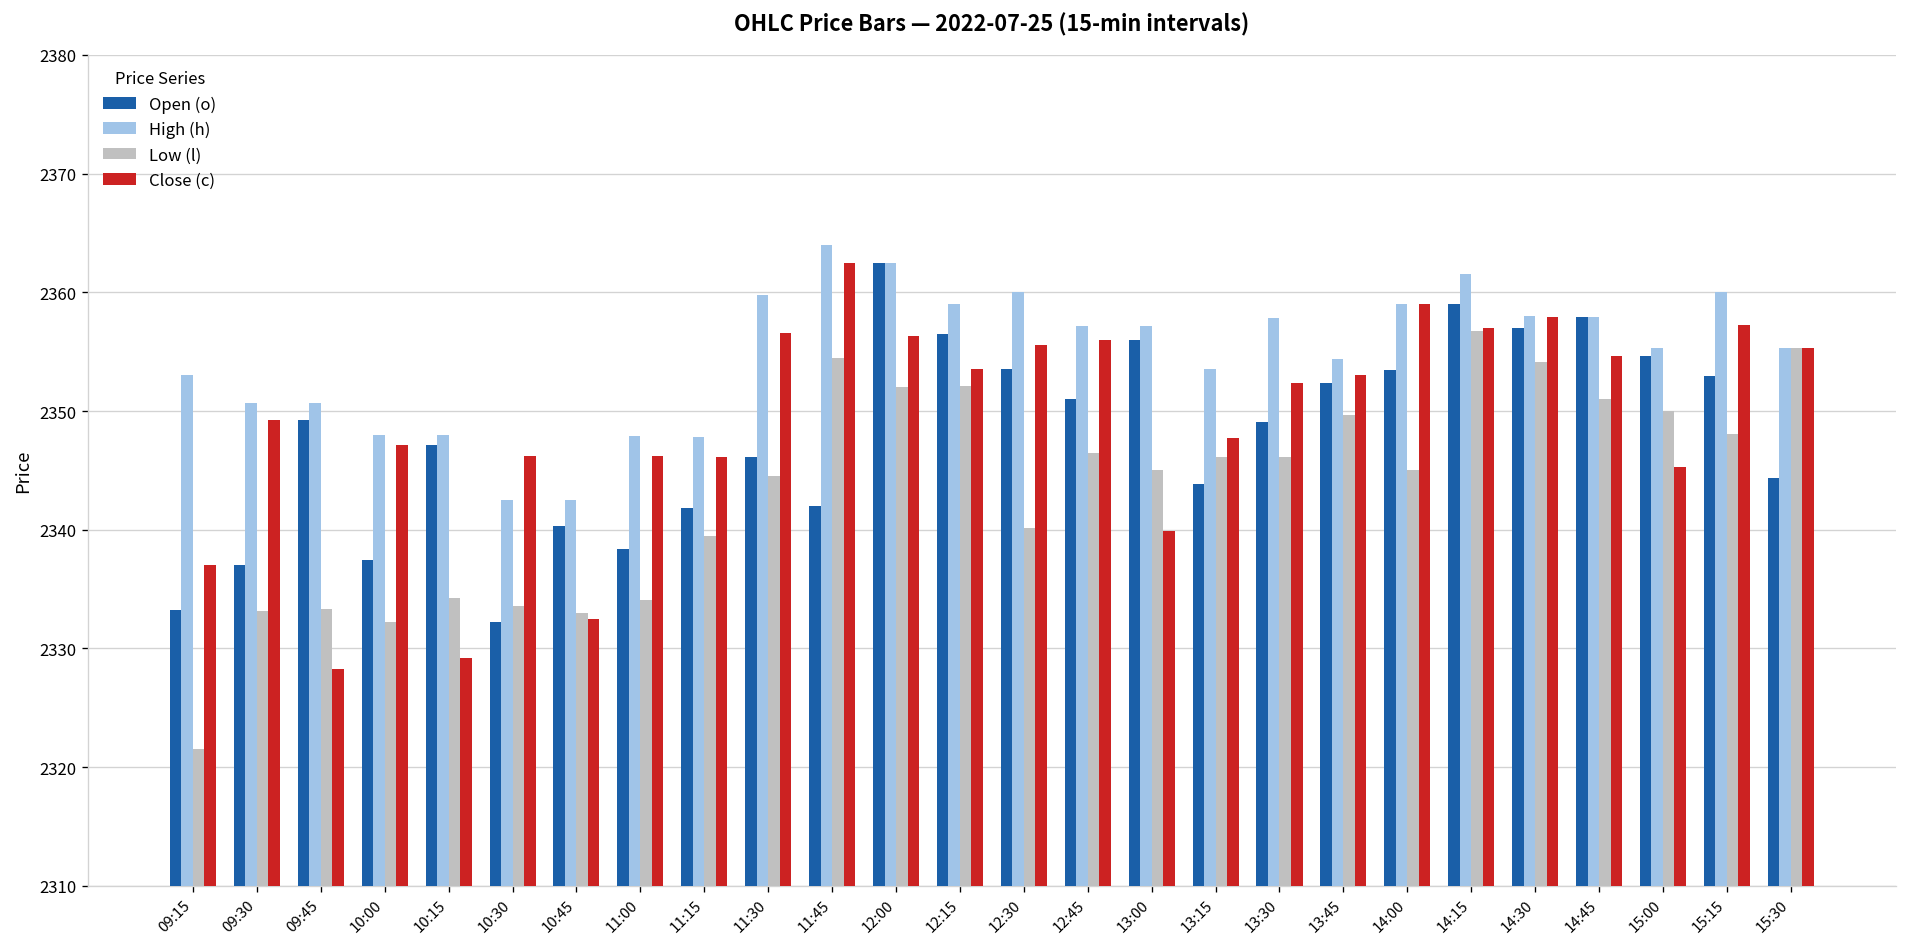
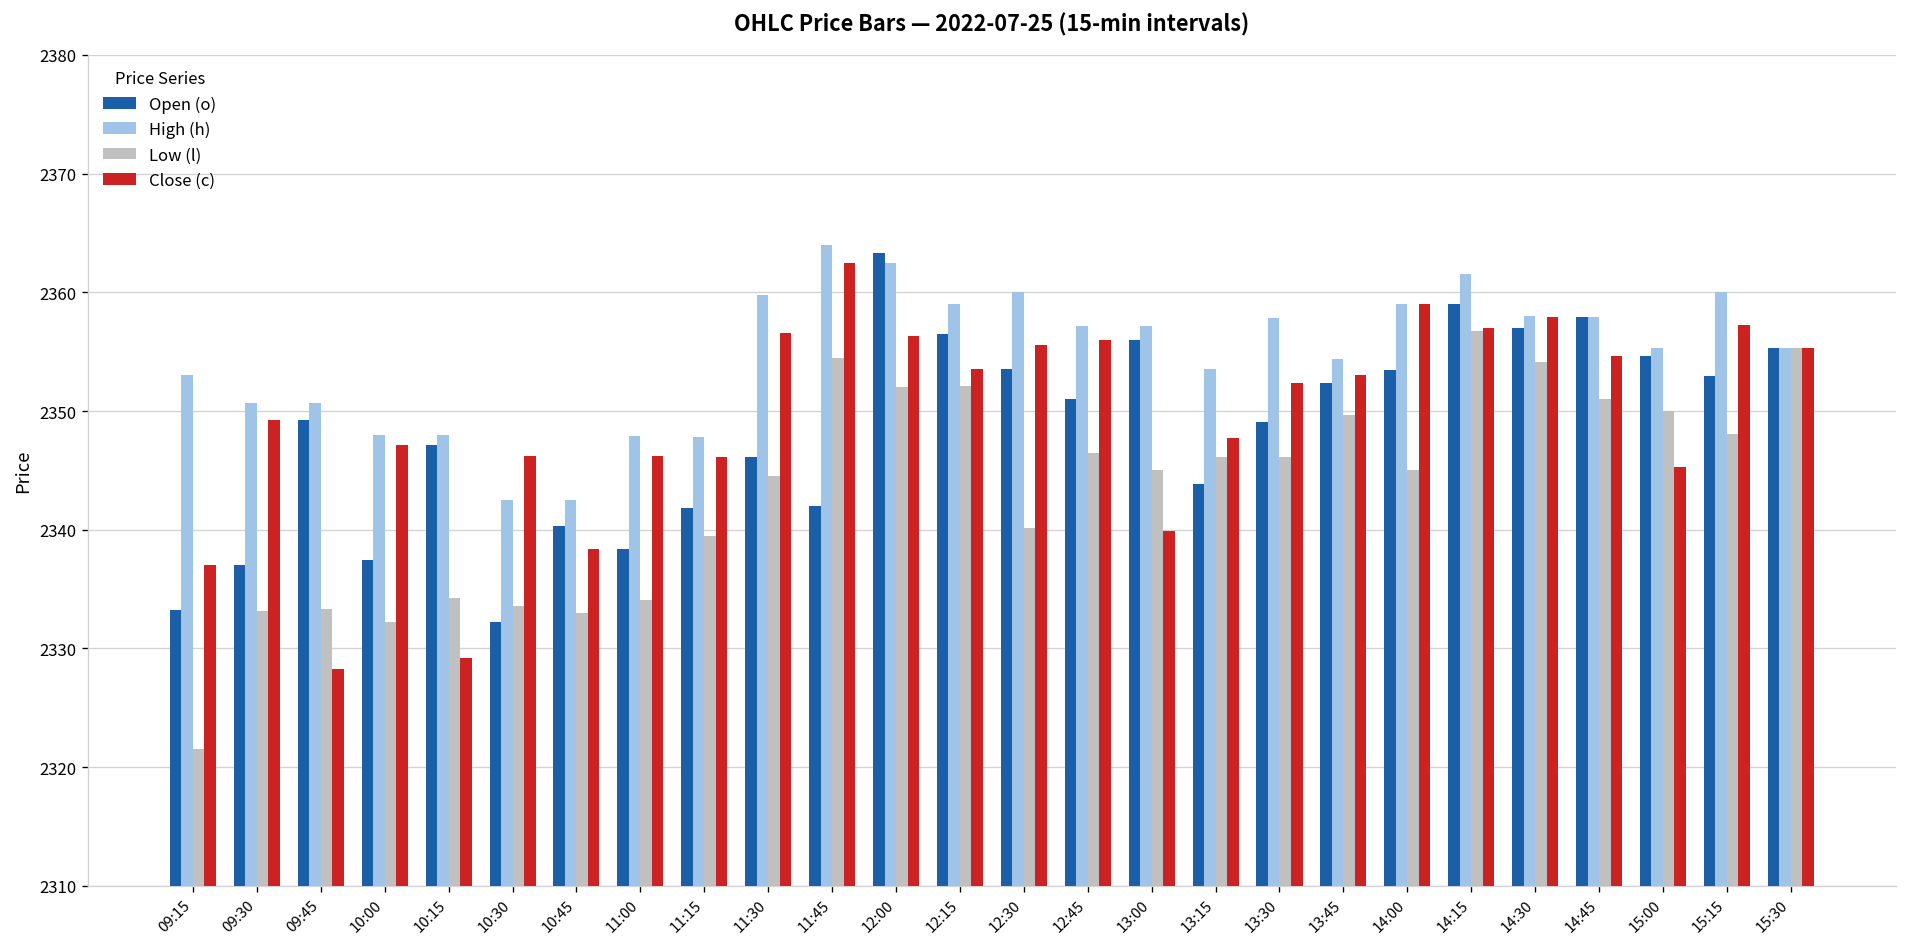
Close (c), 10:45: 2333 -> 2338
Open (o), 12:00: 2362 -> 2363
Open (o), 15:30: 2344 -> 2355
